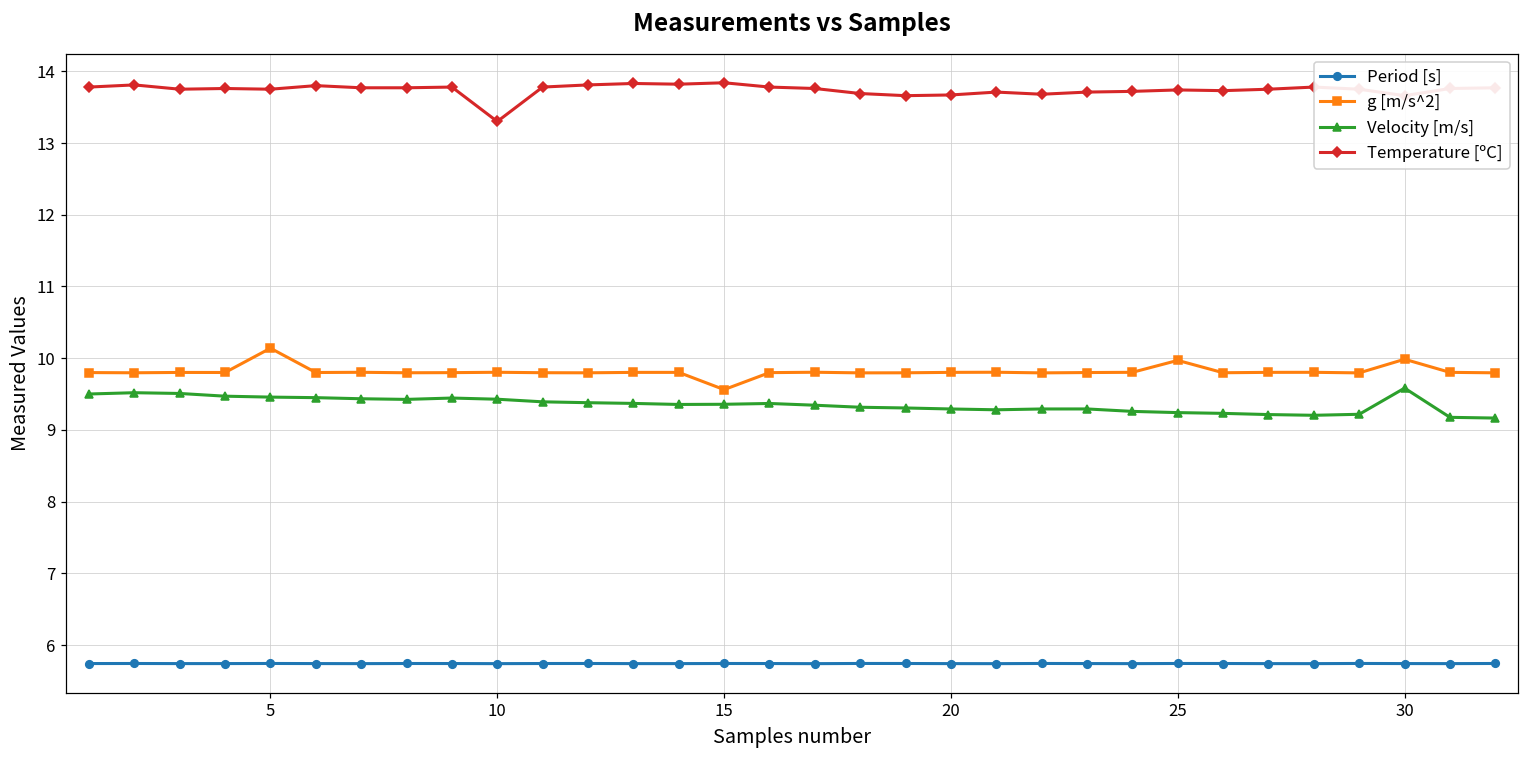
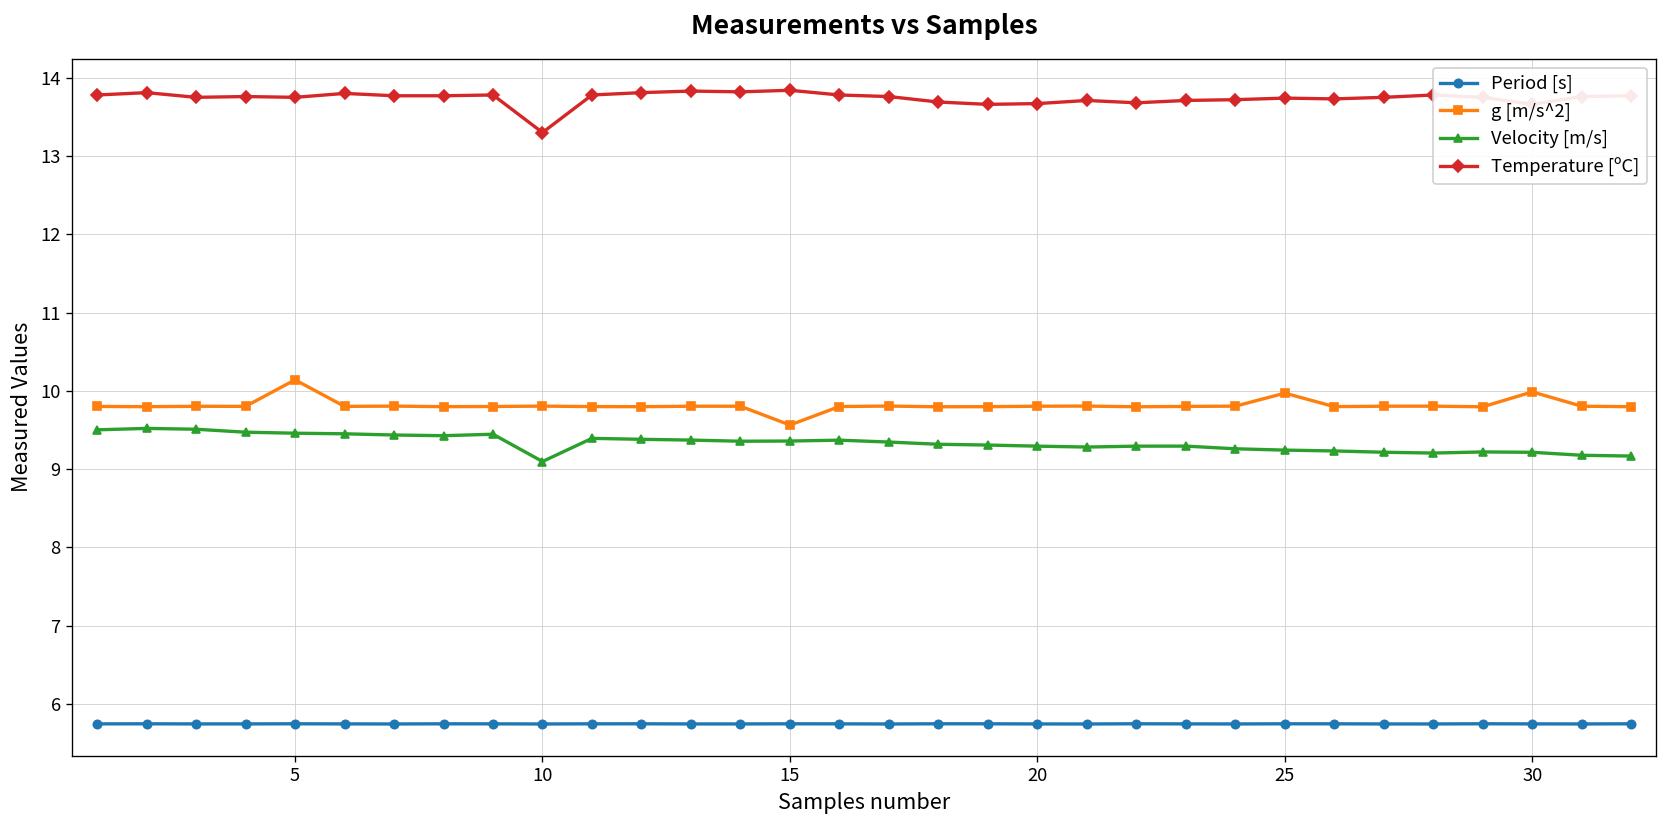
Velocity [m/s], 10: 9.4 -> 9.1
Velocity [m/s], 30: 9.6 -> 9.2
